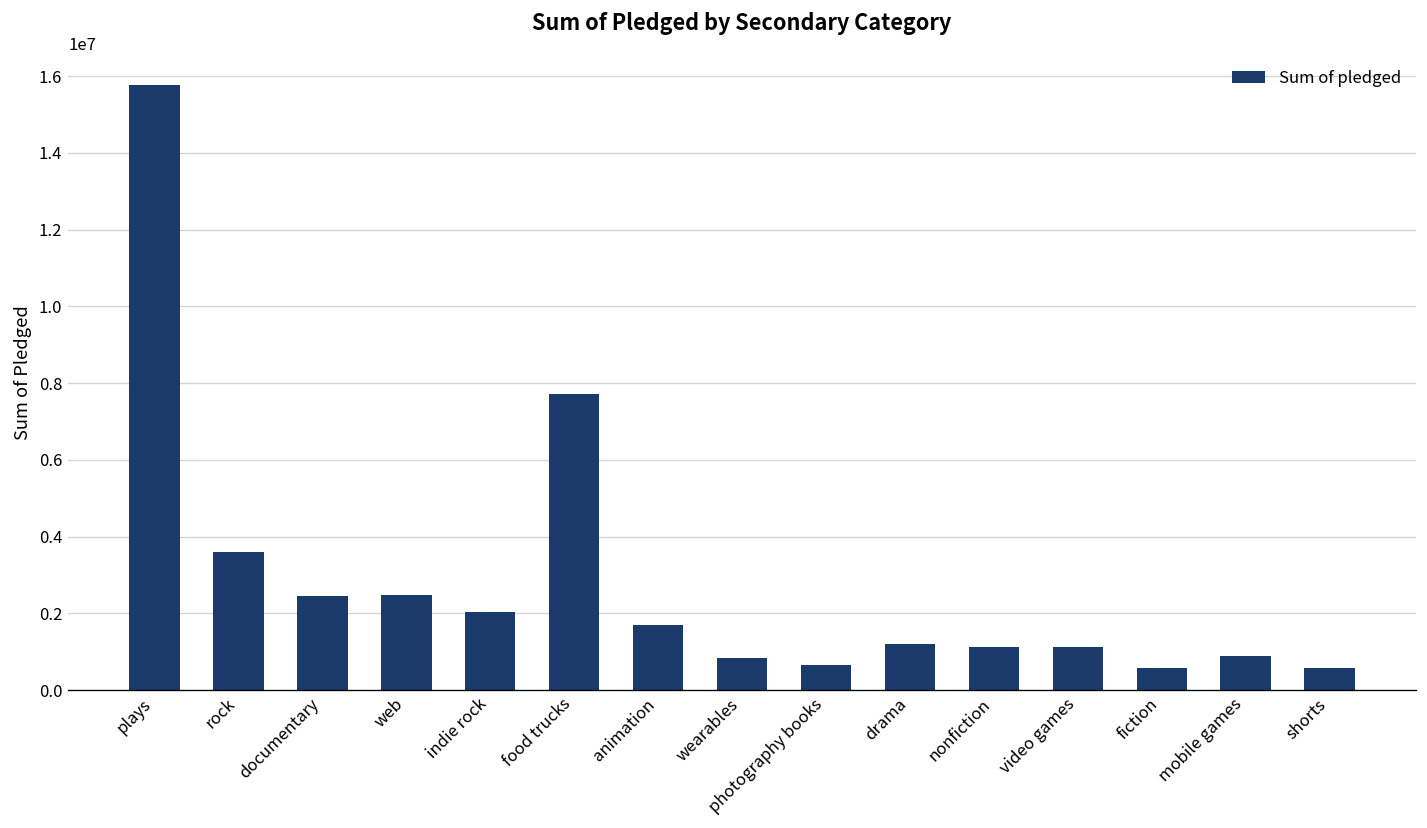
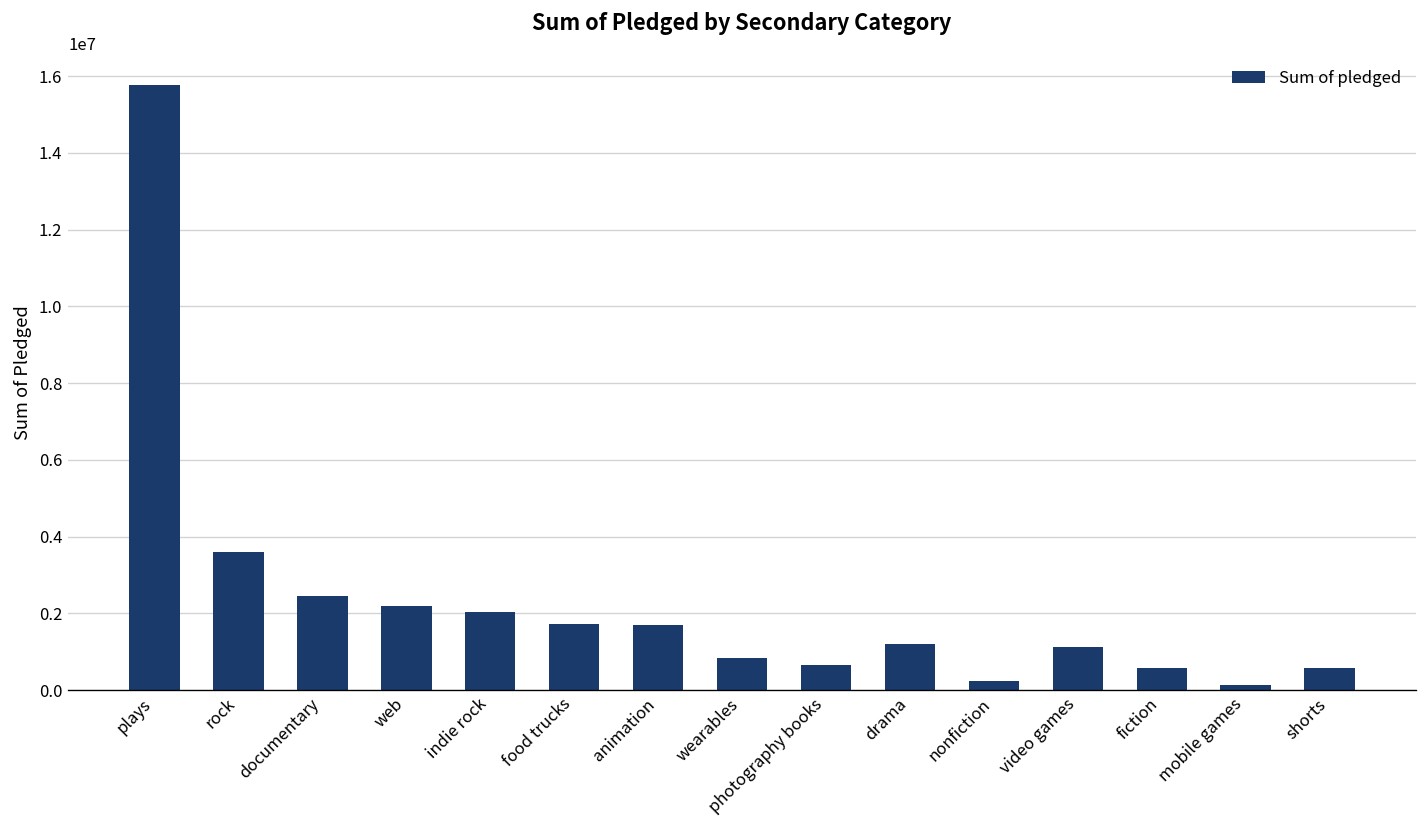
web: 2500000 -> 2200000
food trucks: 7700000 -> 1700000
nonfiction: 1100000 -> 200000
mobile games: 900000 -> 100000
